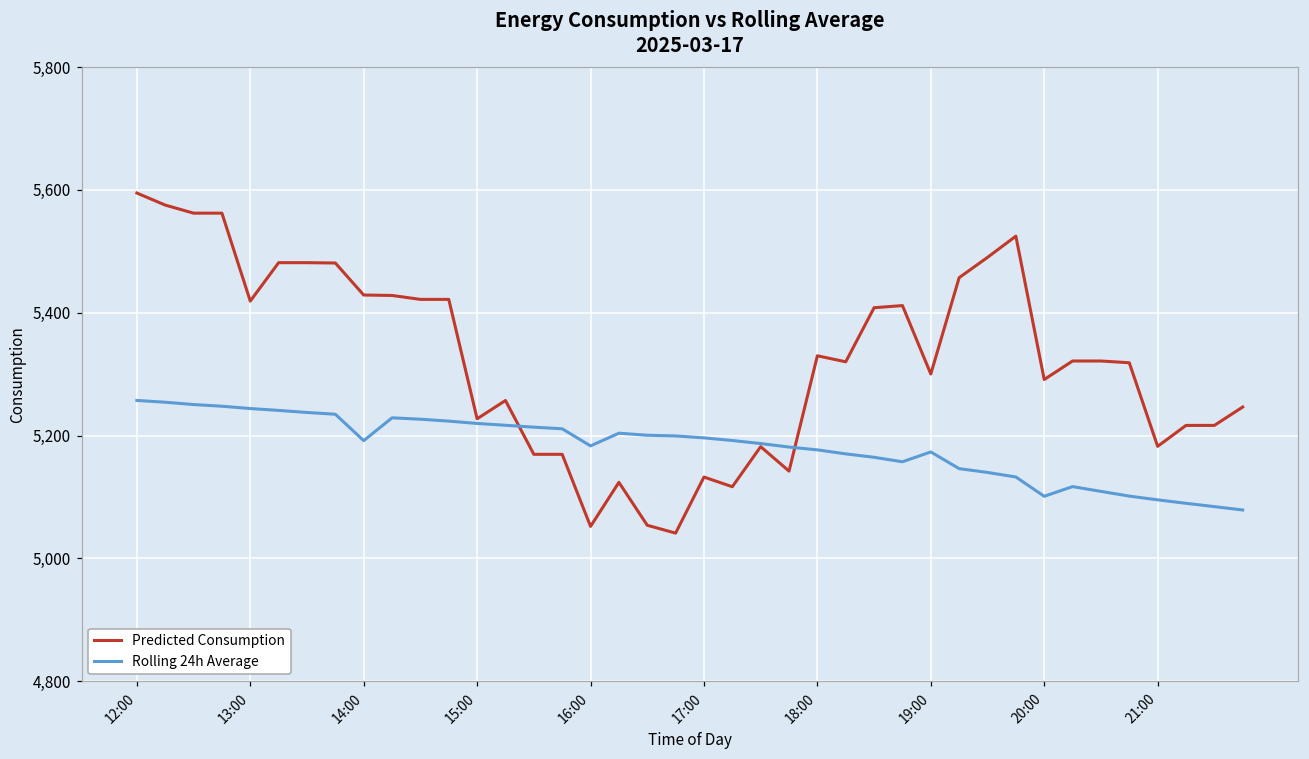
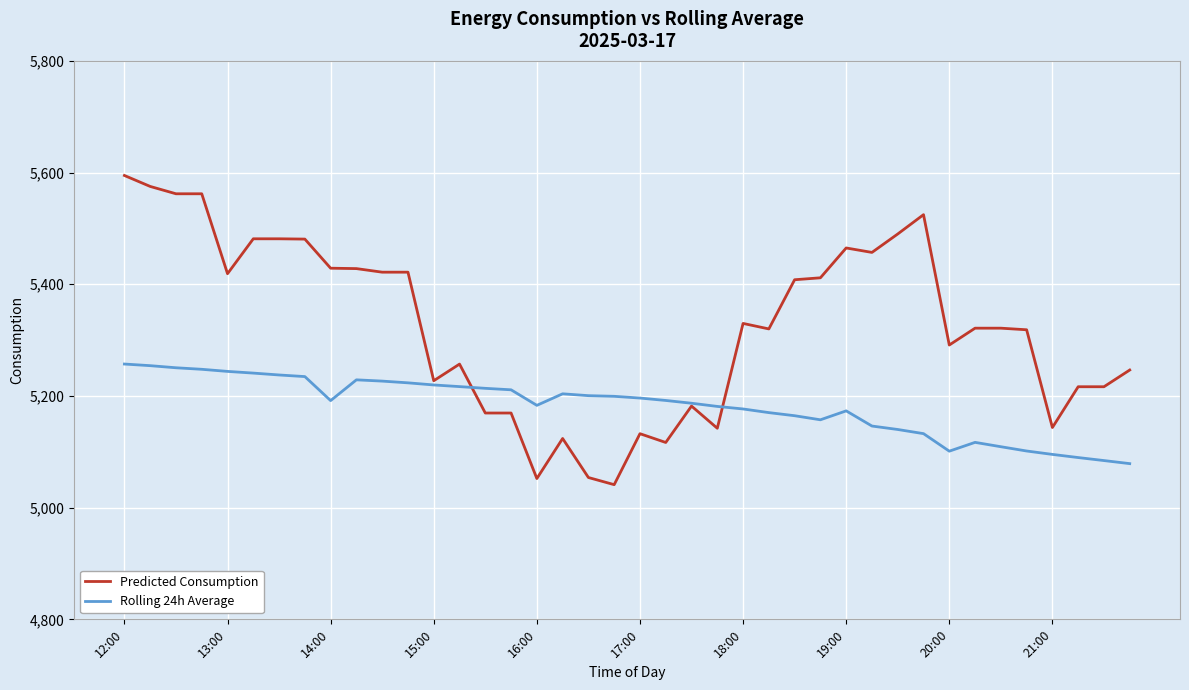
Predicted Consumption, 19:00: 5,300 -> 5,470
Predicted Consumption, 21:00: 5,180 -> 5,140
